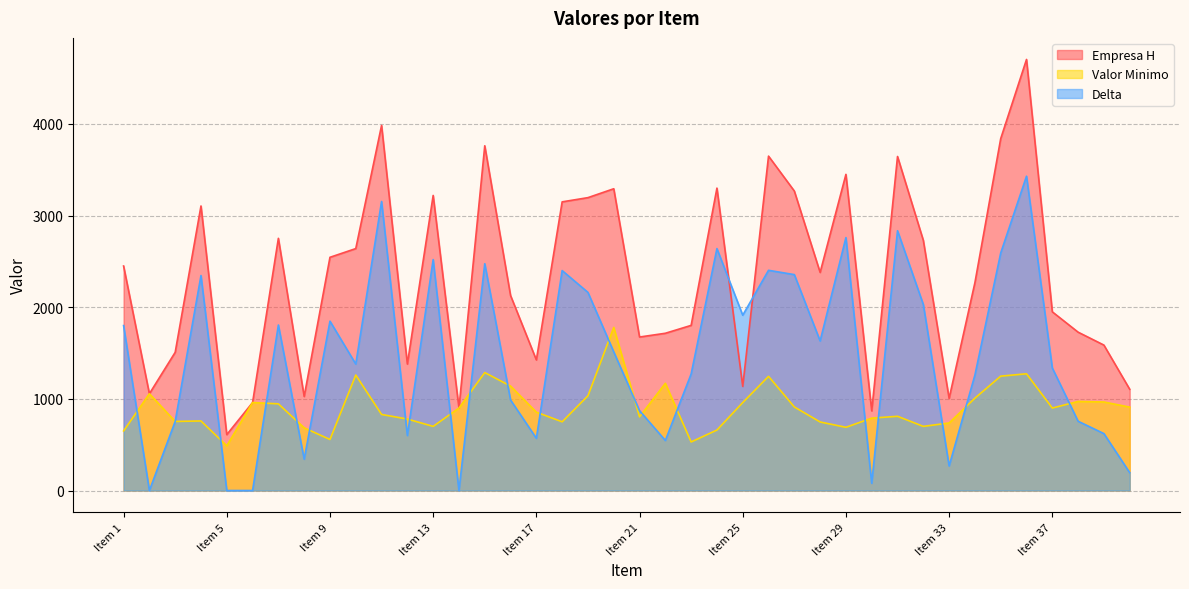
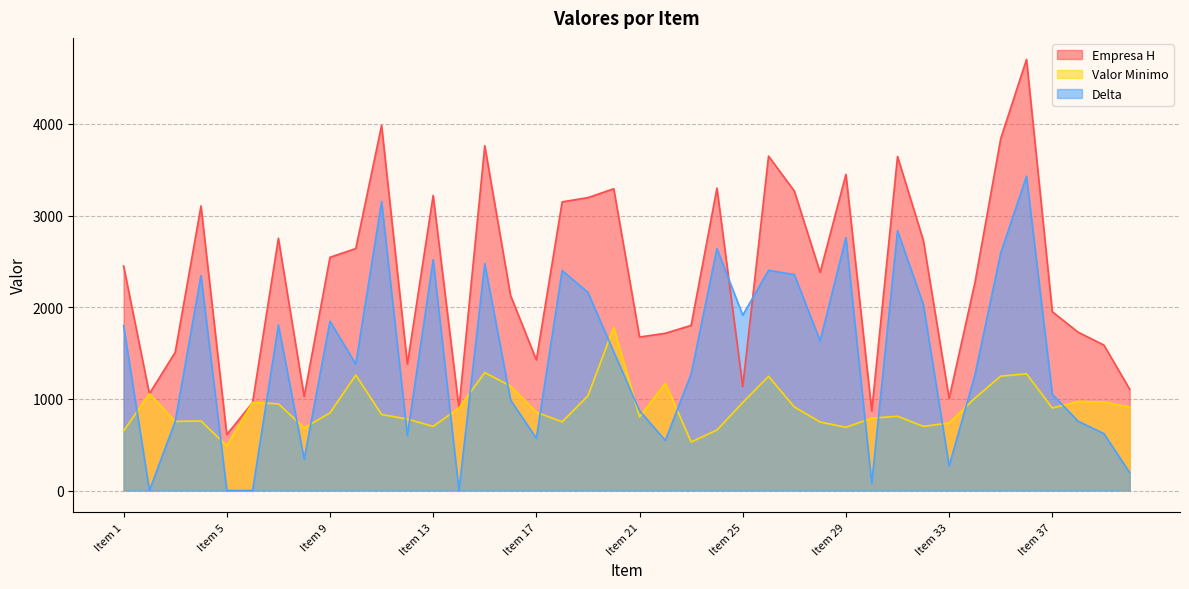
Valor Minimo, Item 9: 600 -> 800
Delta, Item 37: 1300 -> 1100
